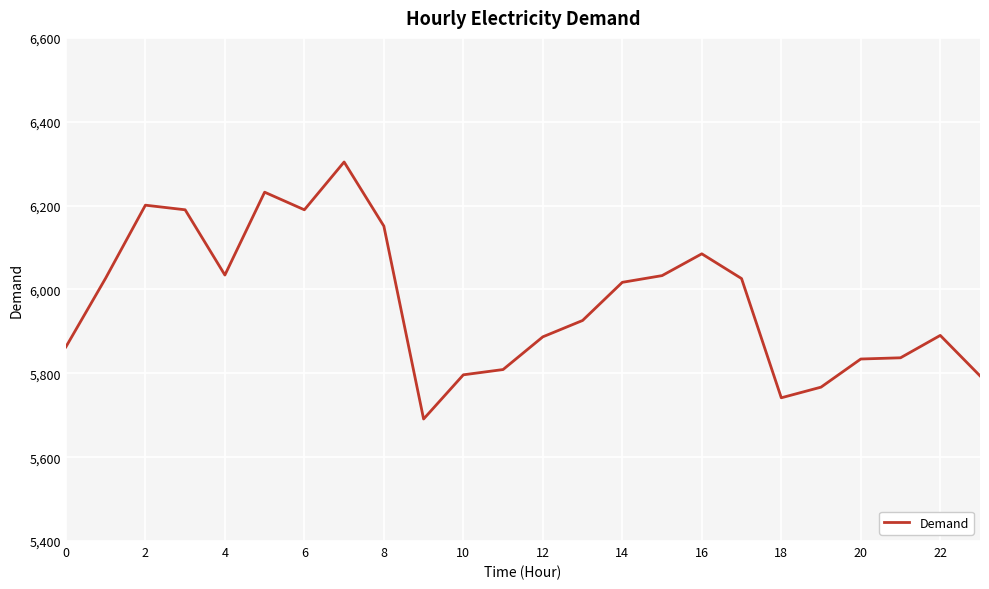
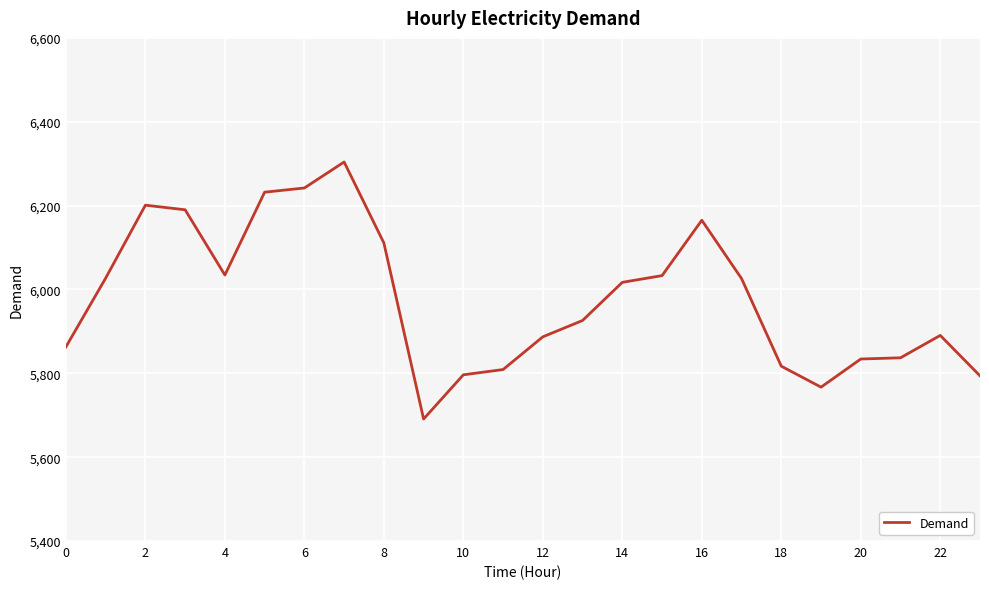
6: 6,190 -> 6,240
8: 6,150 -> 6,110
16: 6,090 -> 6,170
18: 5,740 -> 5,820
